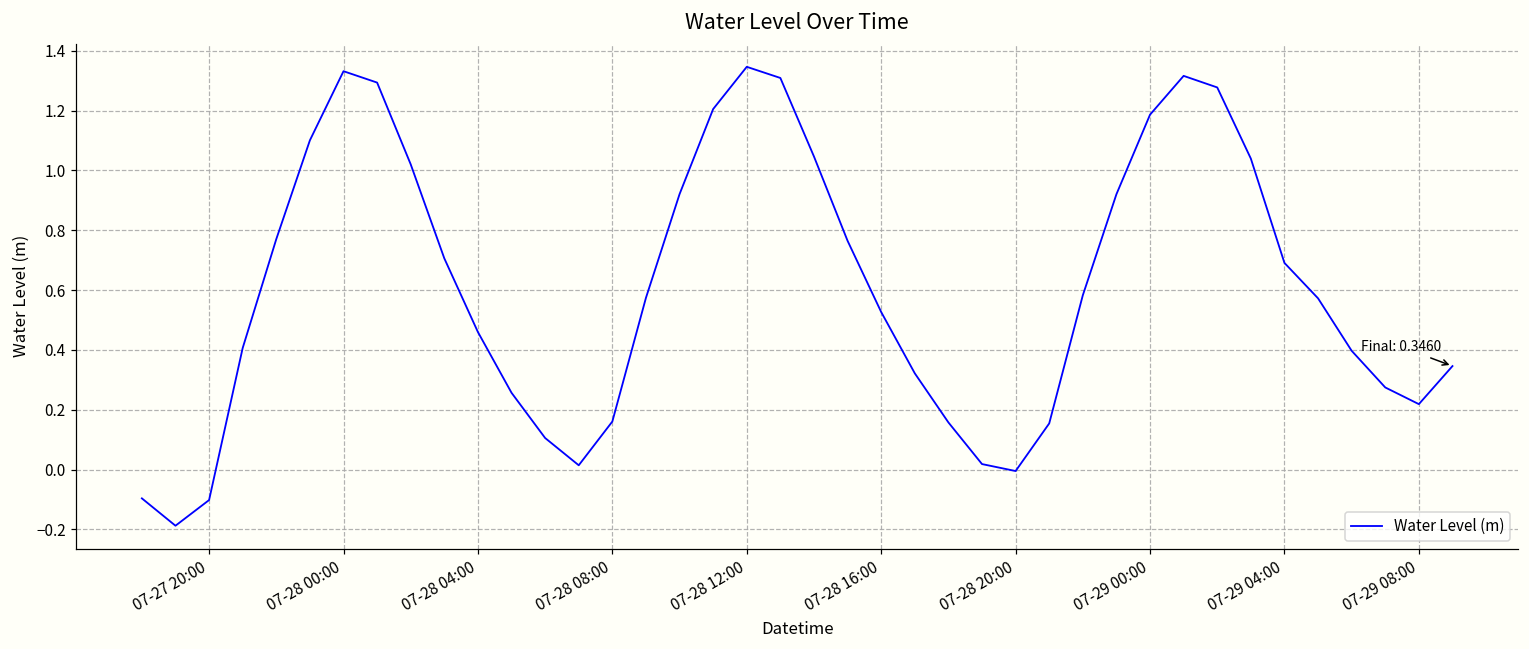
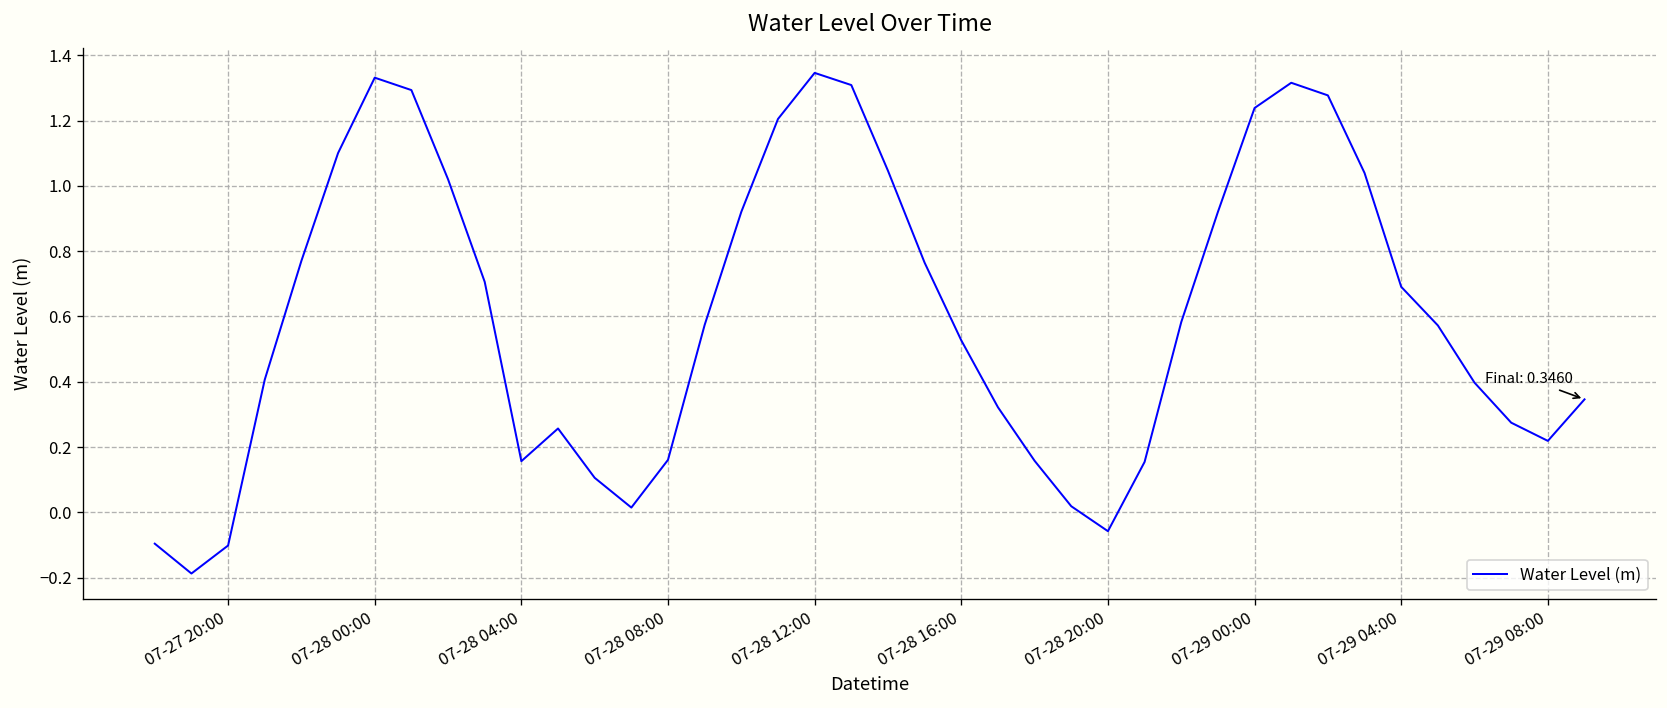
07-28 04:00: 0.46 -> 0.16
07-28 20:00: 0.00 -> -0.06
07-29 00:00: 1.19 -> 1.24
